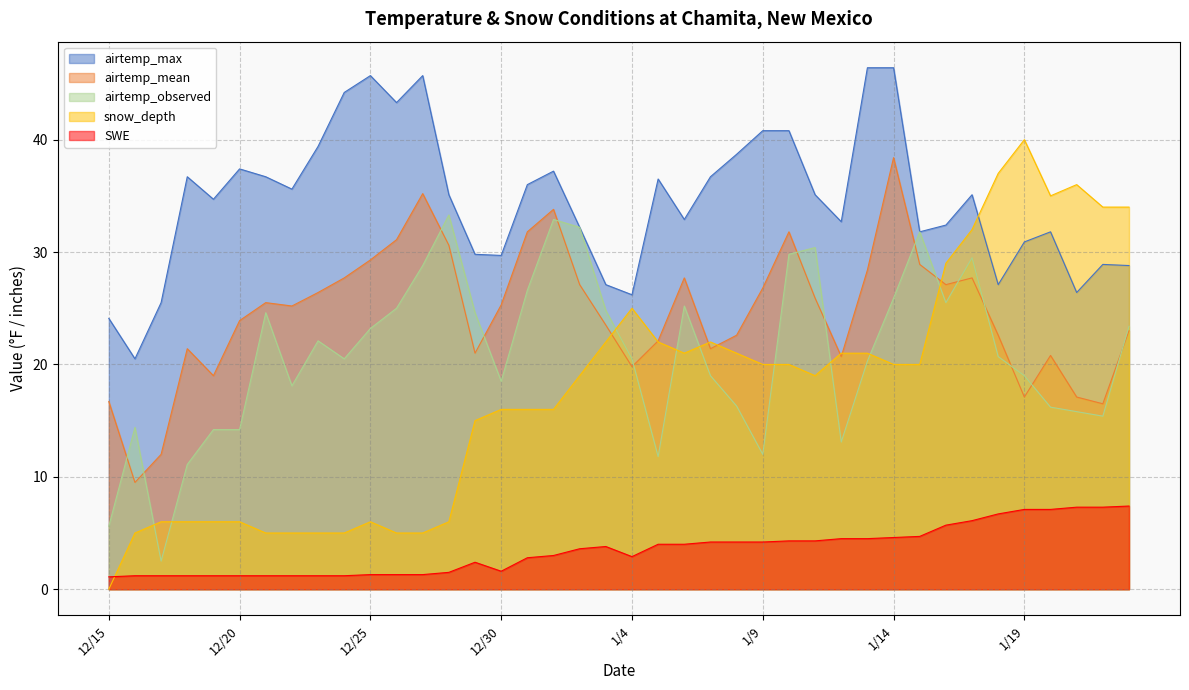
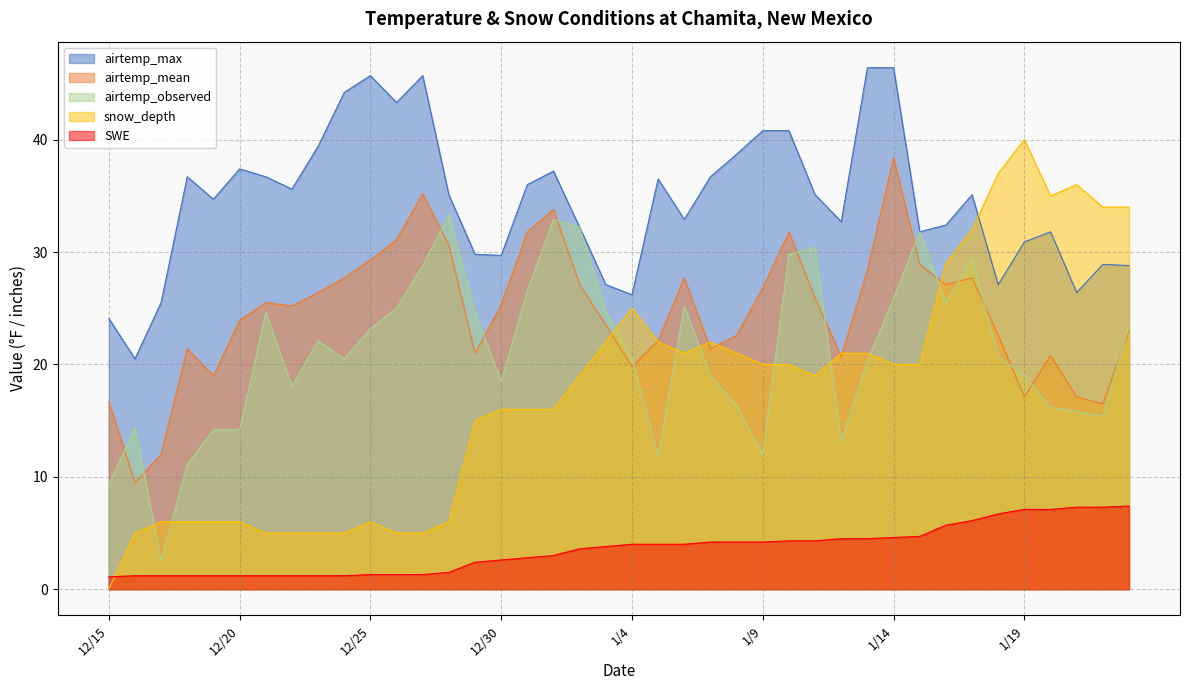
airtemp_observed, 12/15: 5.6 -> 9.3
SWE, 12/30: 1.6 -> 2.6
SWE, 1/4: 2.9 -> 4.0
